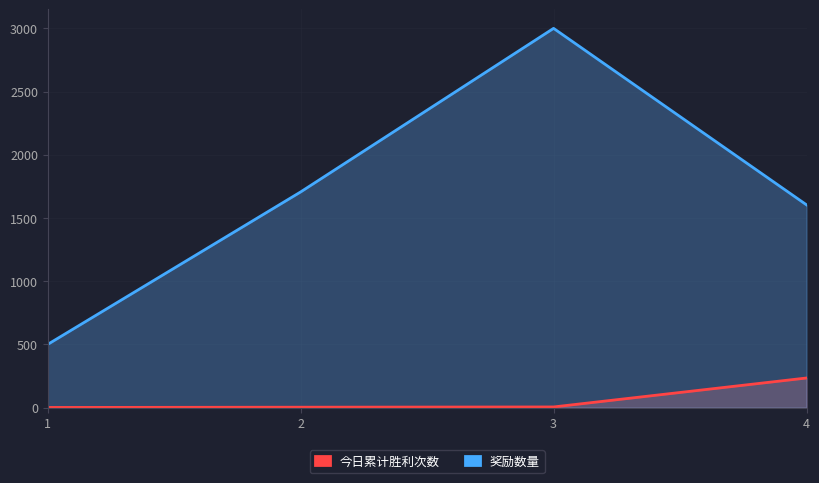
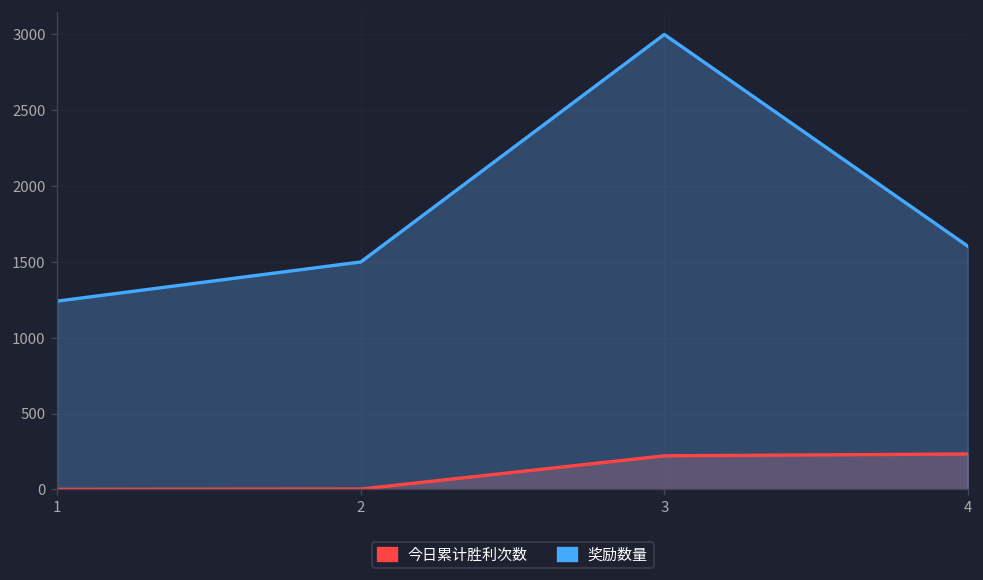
奖励数量, 1: 500 -> 1240
奖励数量, 2: 1710 -> 1500
今日累计胜利次数, 3: 10 -> 220
